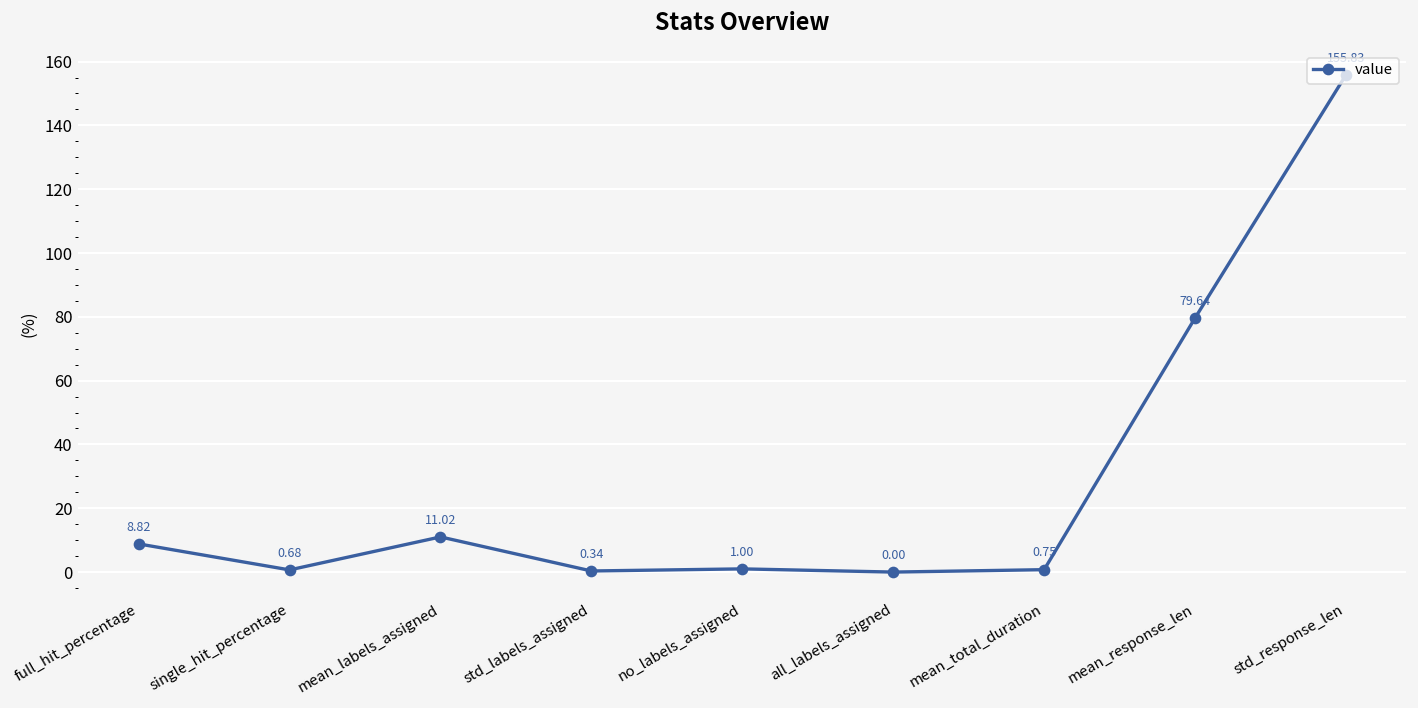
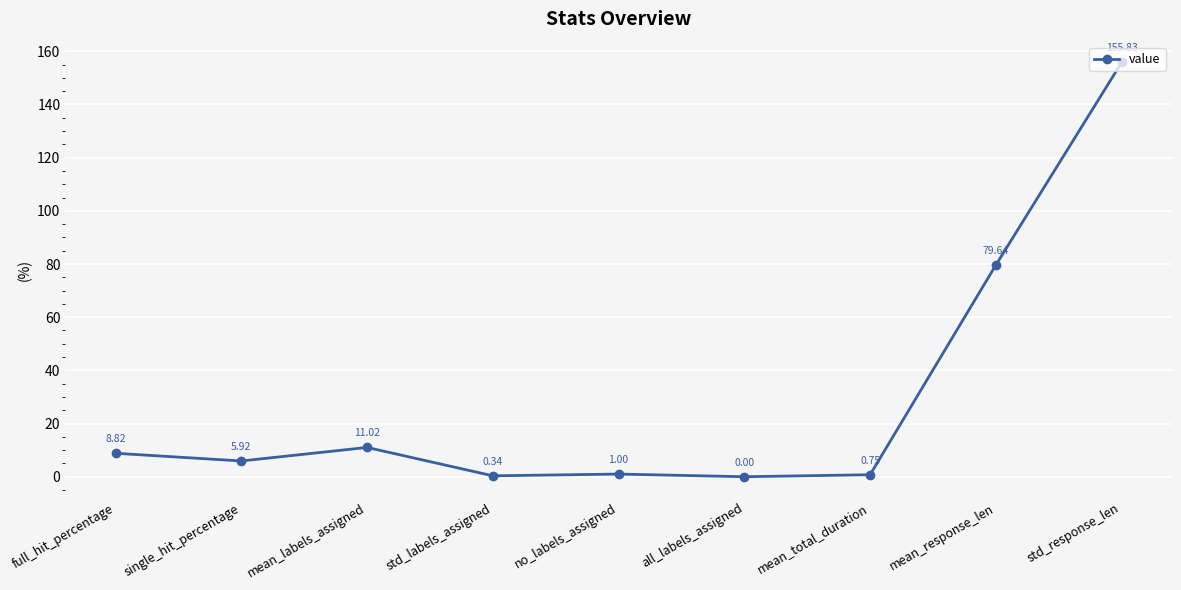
single_hit_percentage: 0.68 -> 5.92
